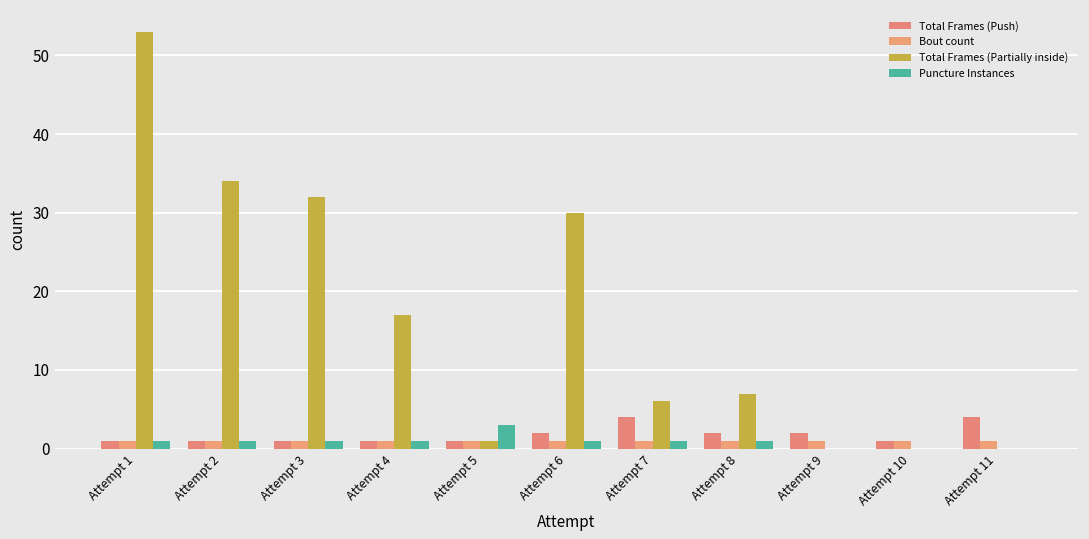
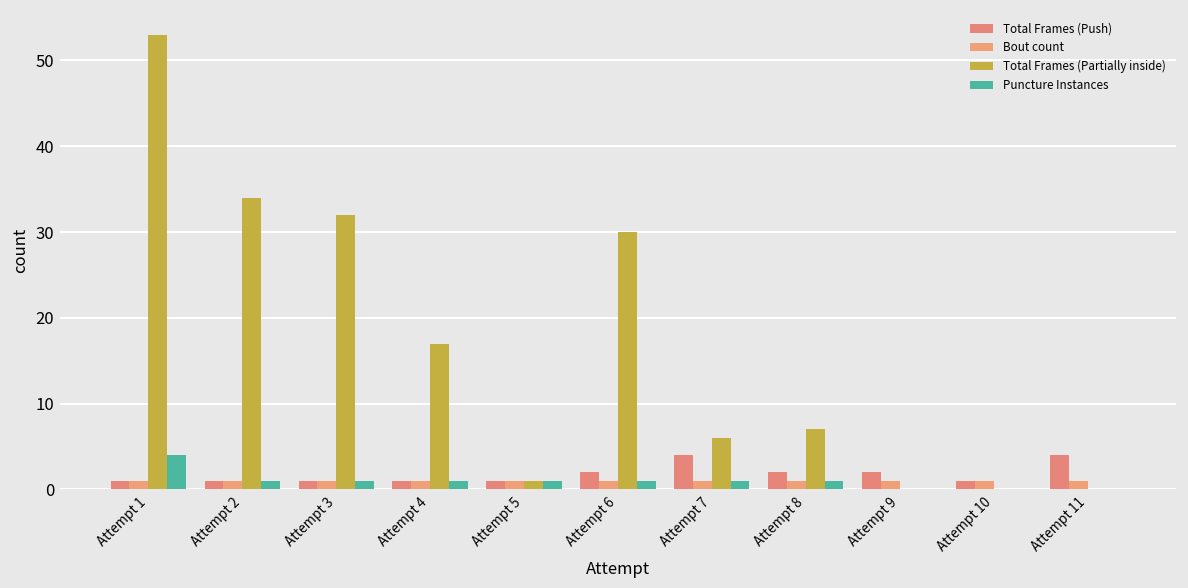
Puncture Instances, Attempt 1: 1 -> 4
Puncture Instances, Attempt 5: 3 -> 1
